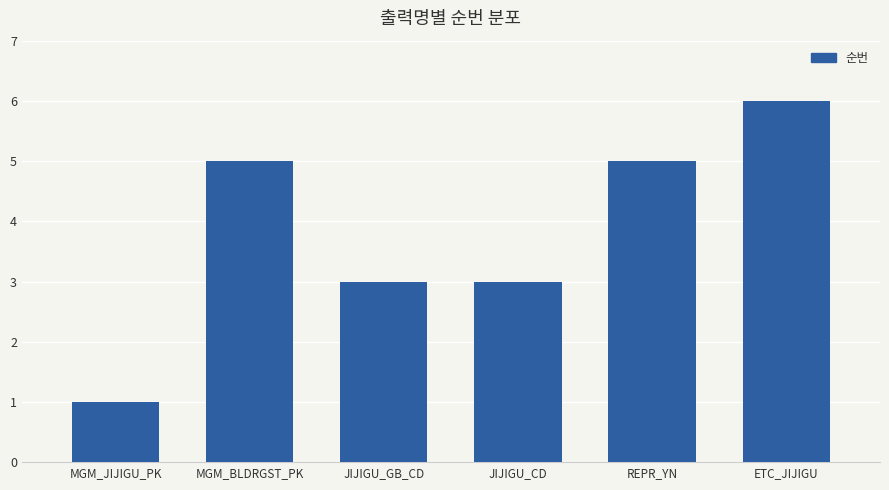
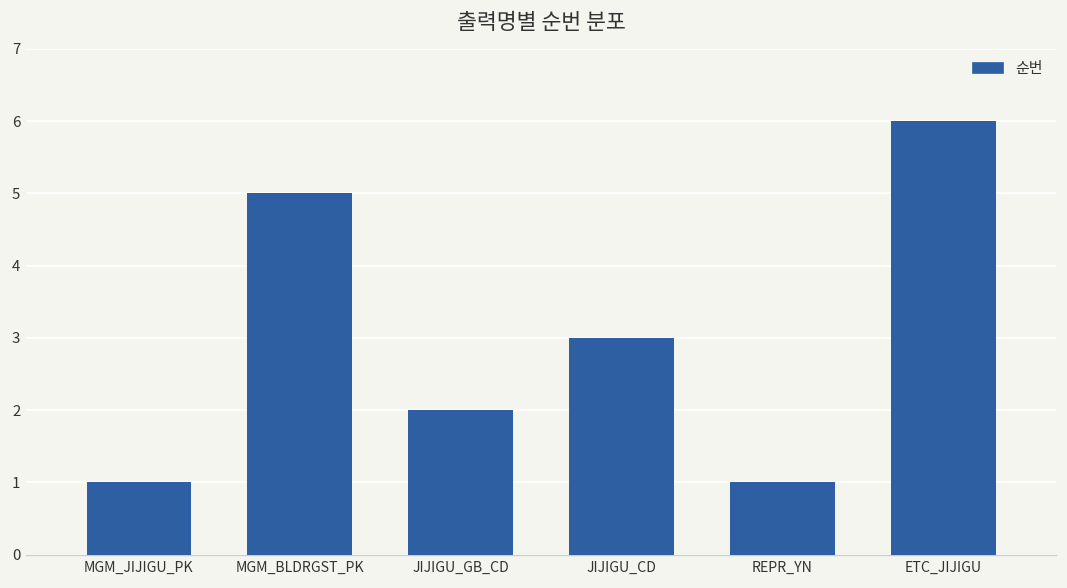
JIJIGU_GB_CD: 3 -> 2
REPR_YN: 5 -> 1
